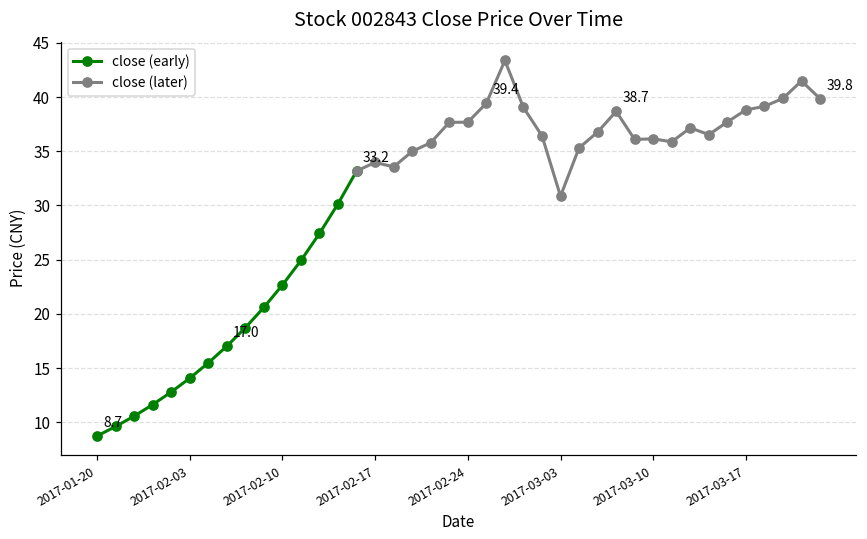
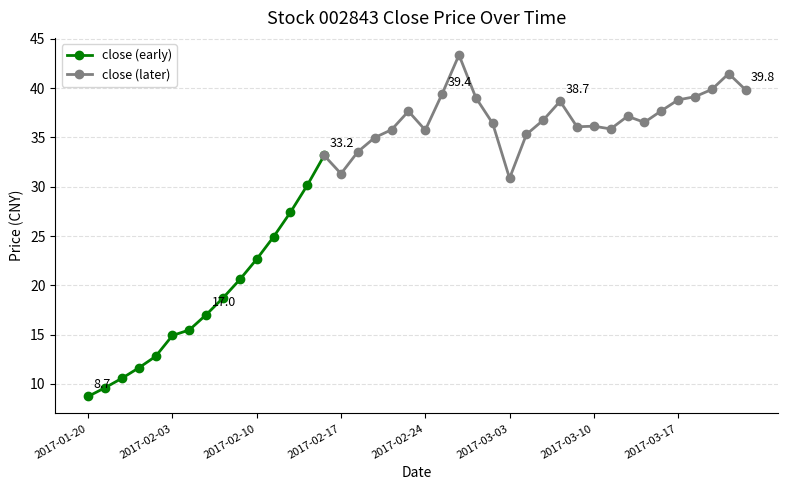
close (early), 2017-02-03: 14 -> 15
close (later), 2017-02-17: 34 -> 31
close (later), 2017-02-24: 38 -> 36
